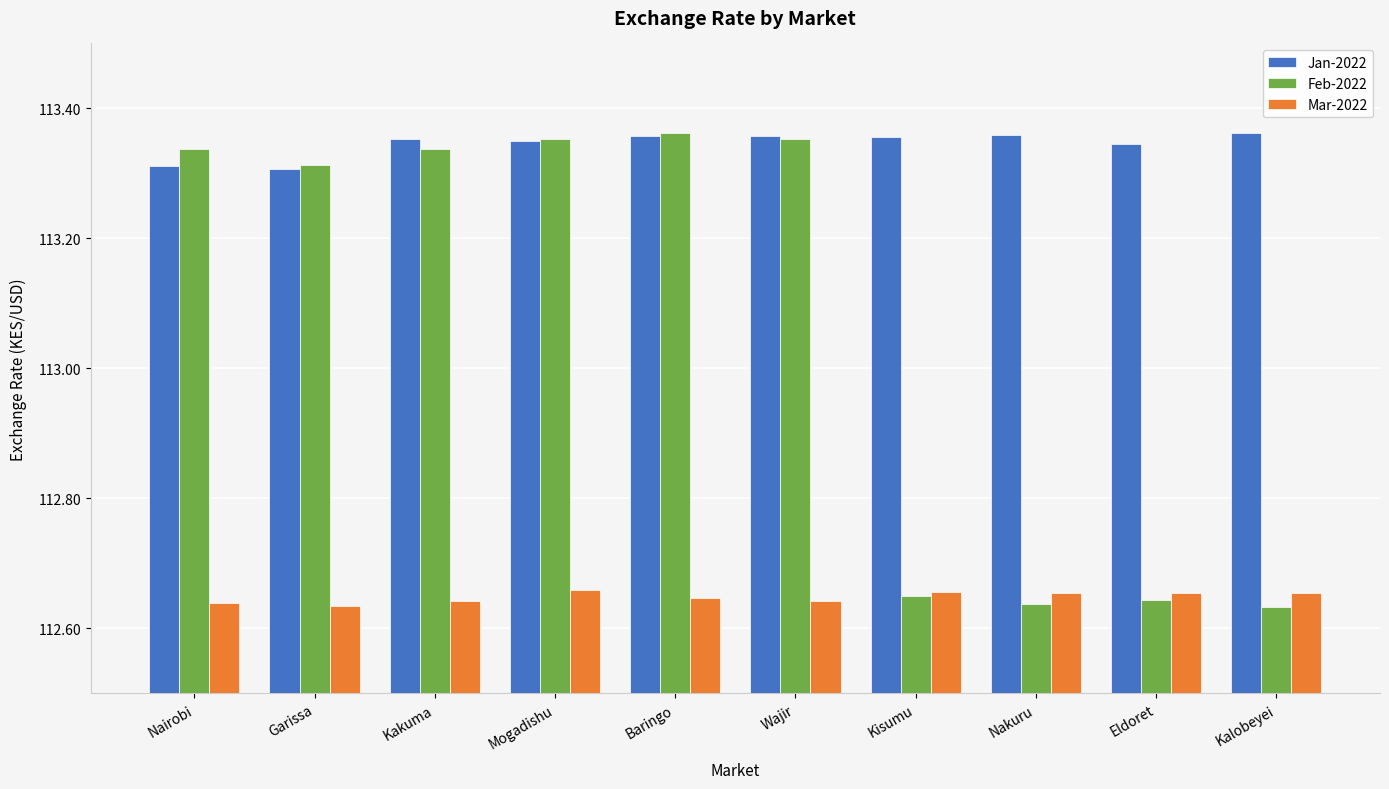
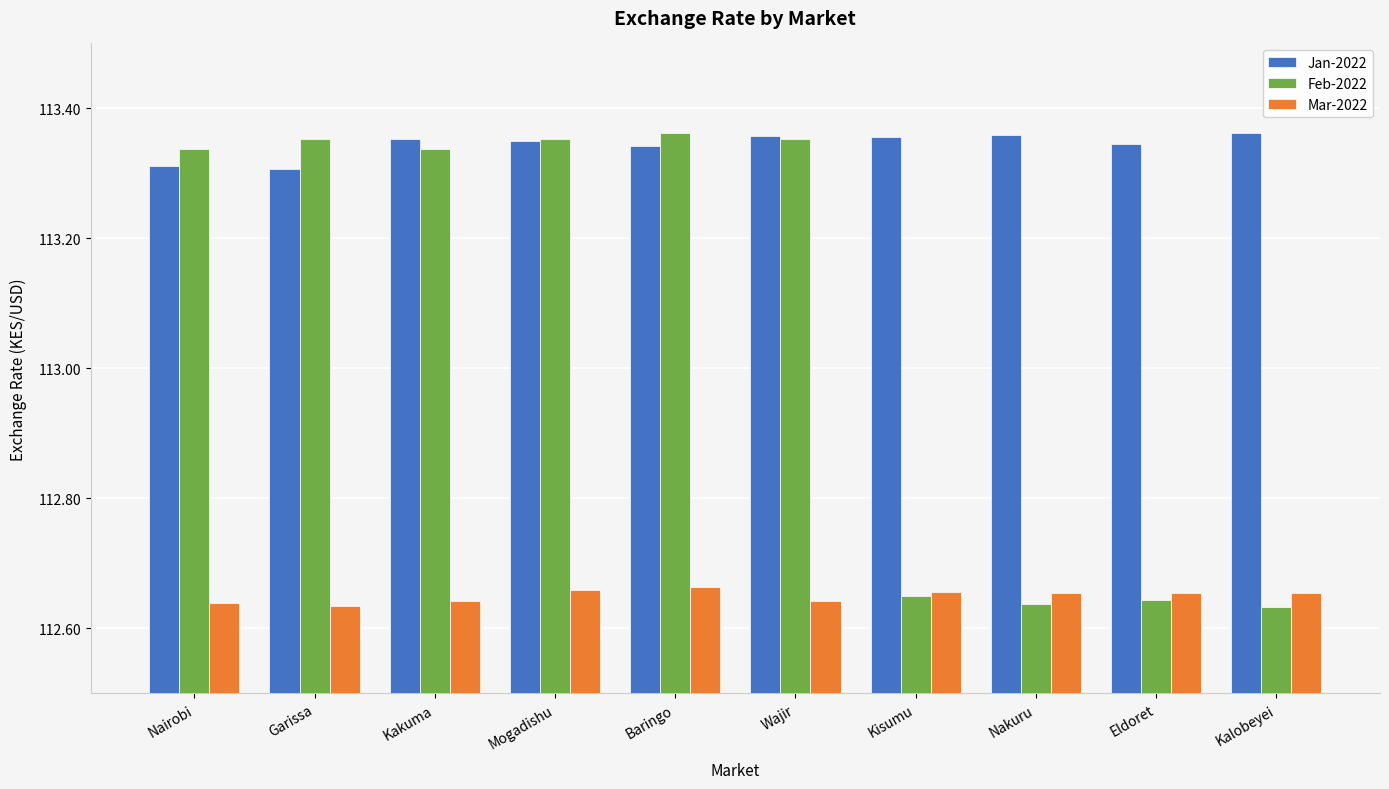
Feb-2022, Garissa: 113.31 -> 113.35
Jan-2022, Baringo: 113.36 -> 113.34
Mar-2022, Baringo: 112.65 -> 112.66
